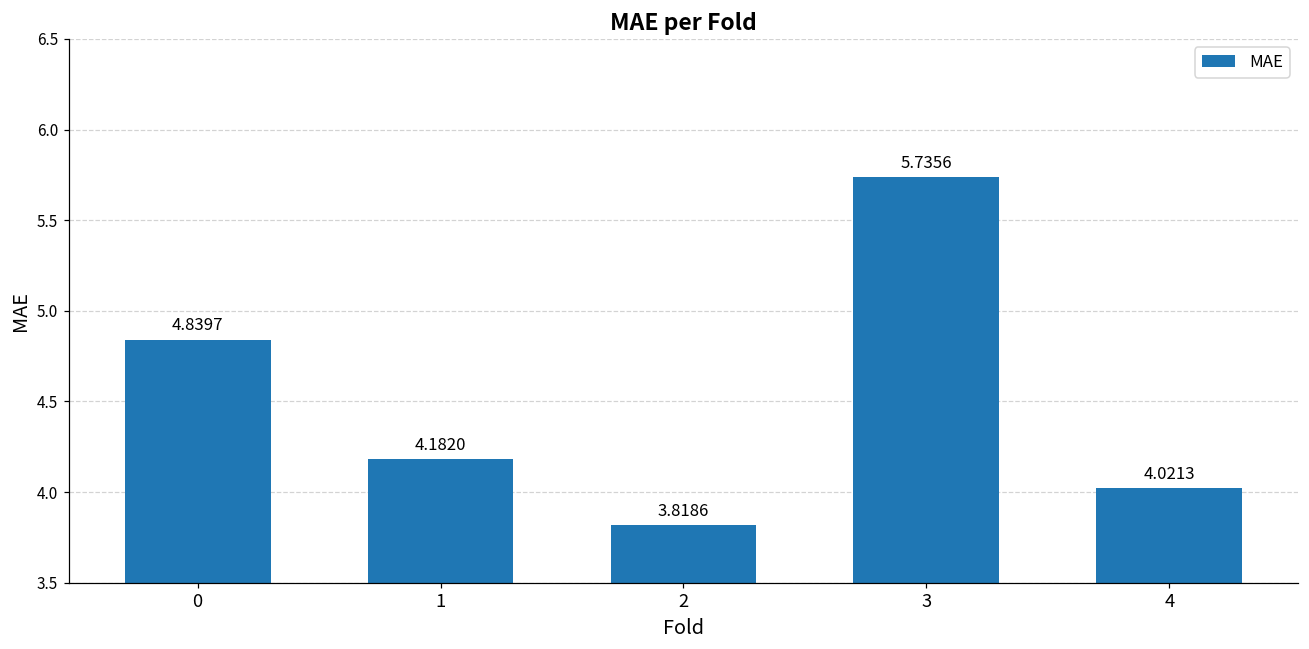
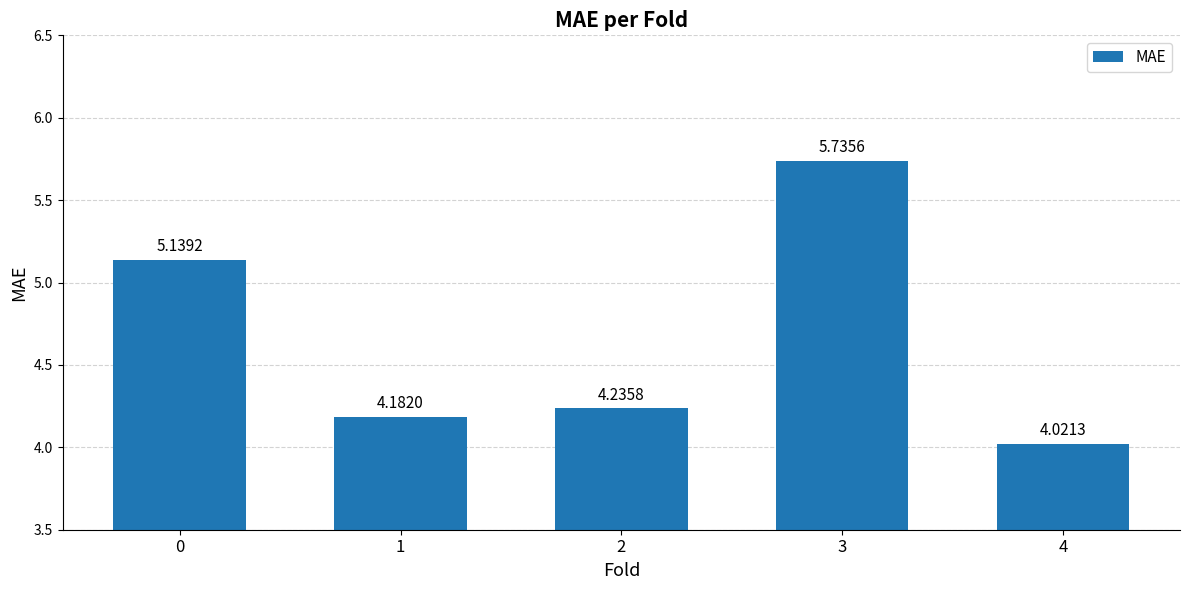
0: 4.8397 -> 5.1392
2: 3.8186 -> 4.2358
